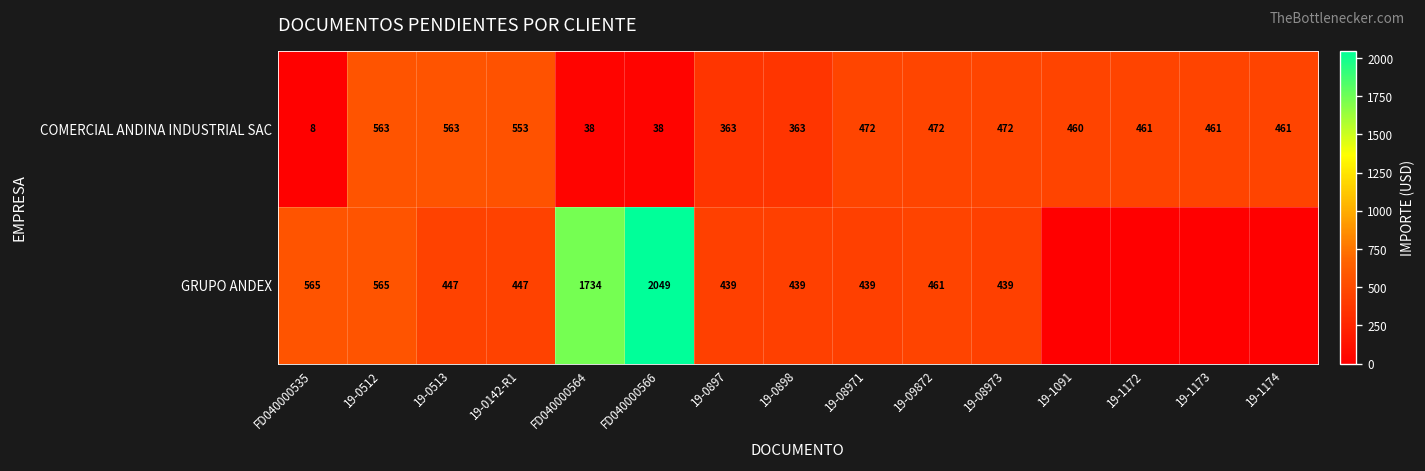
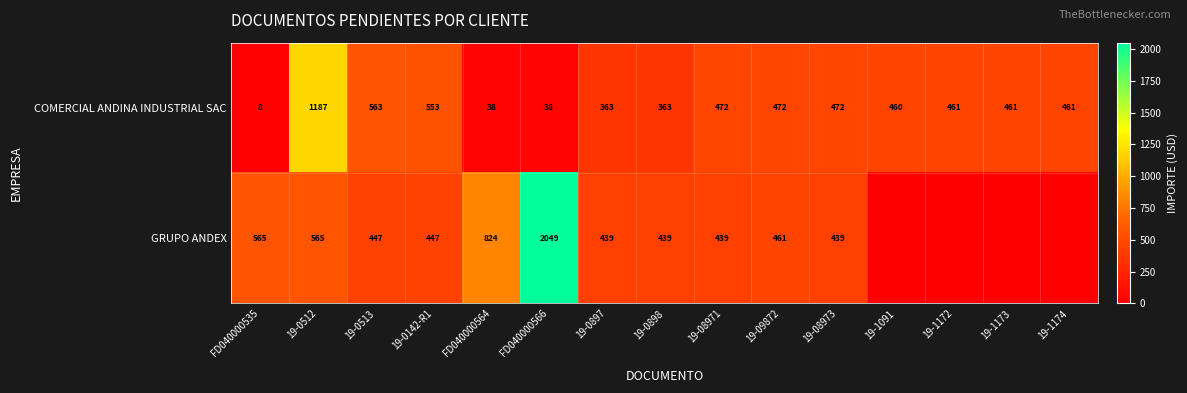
COMERCIAL ANDINA INDUSTRIAL SAC, 19-0512: 563 -> 1187
GRUPO ANDEX, FD040000564: 1734 -> 824
